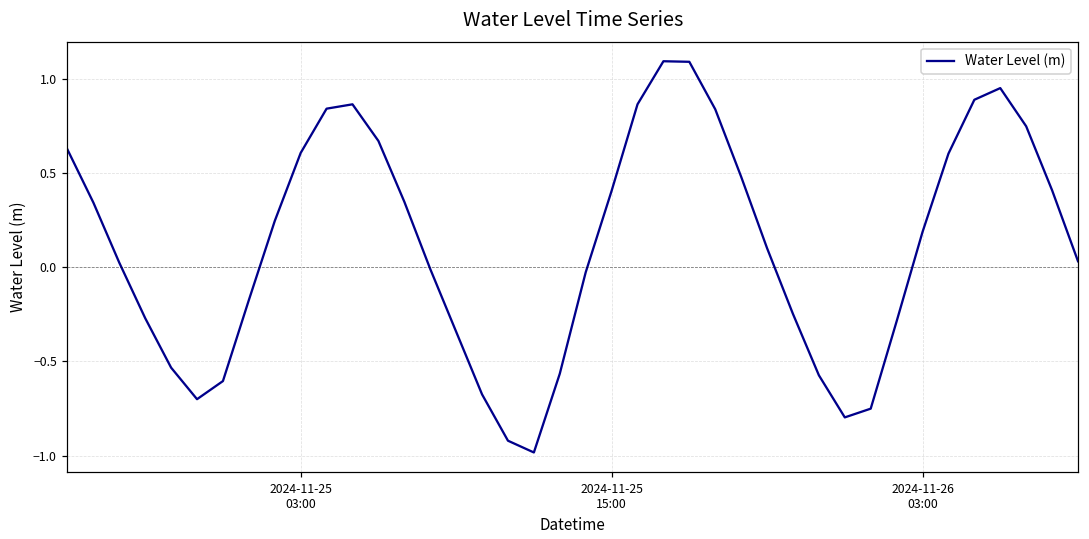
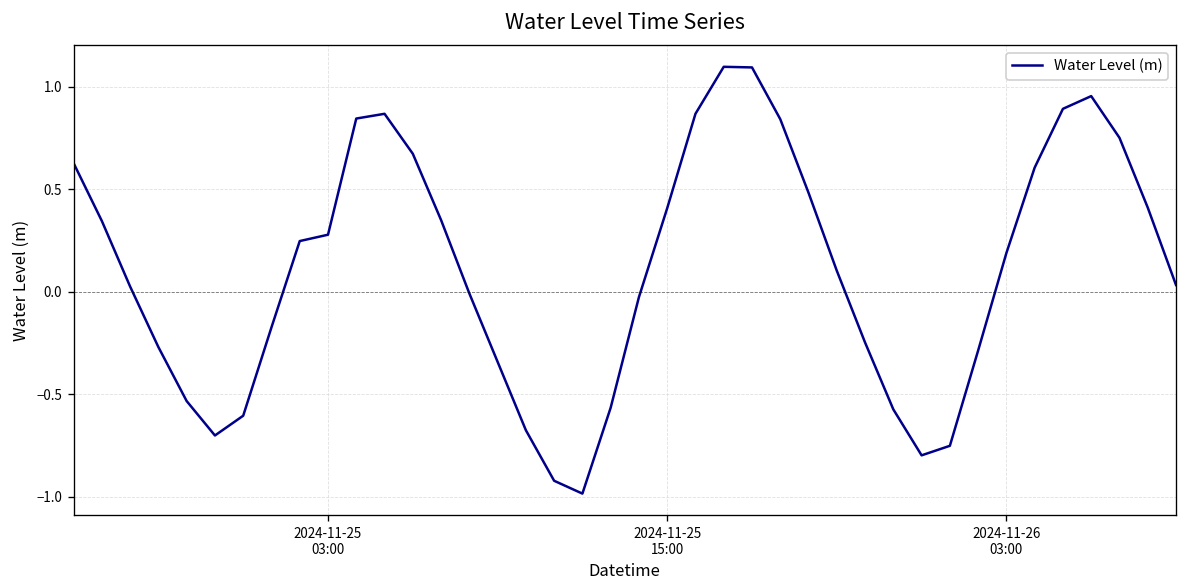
2024-11-25 03:00: 0.61 -> 0.28
